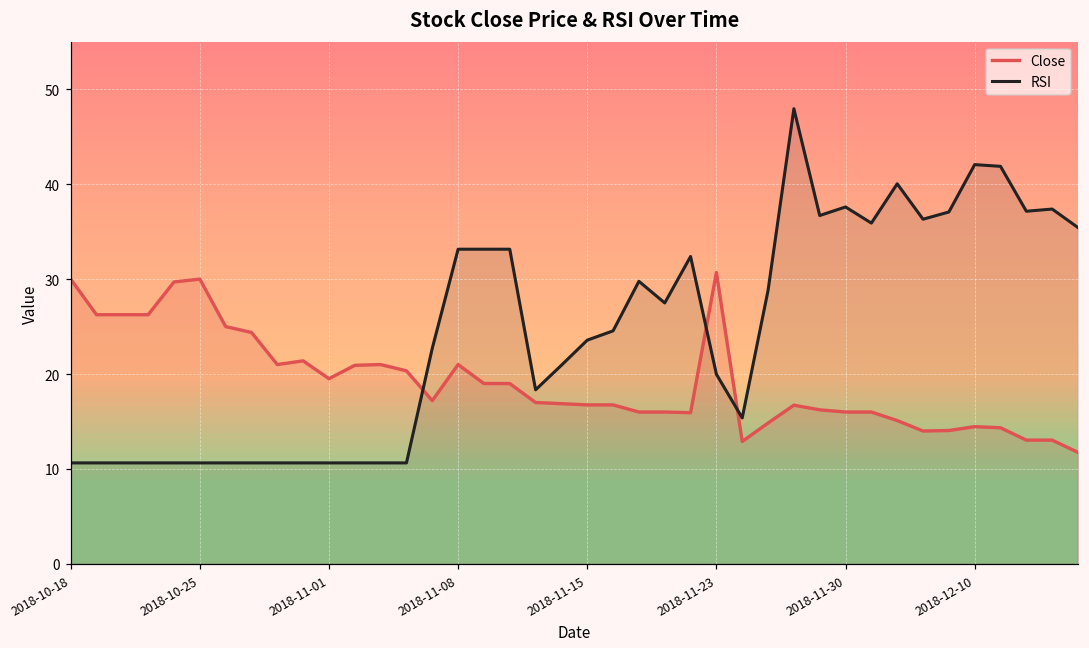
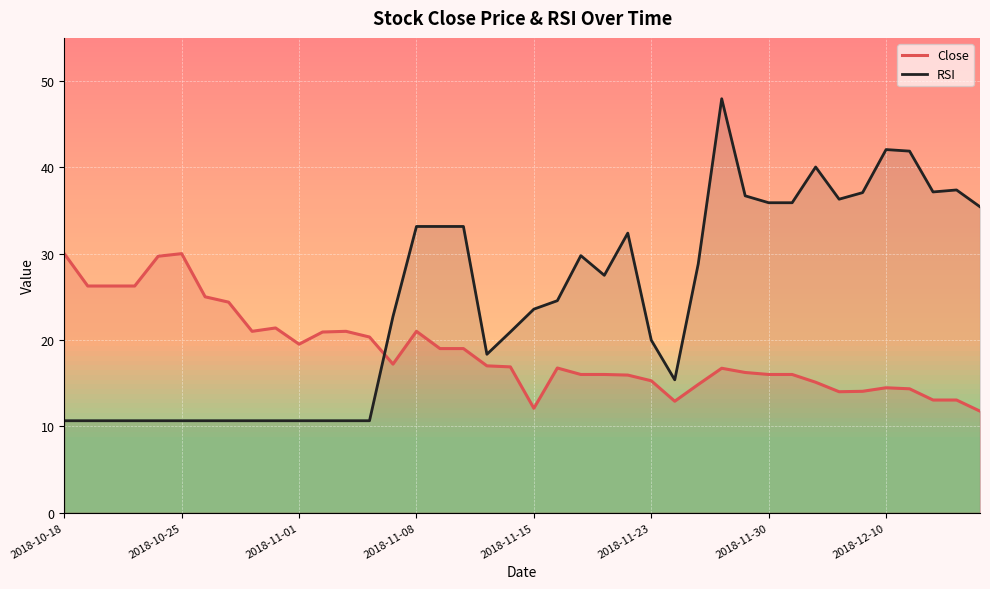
Close, 2018-11-15: 17 -> 12
Close, 2018-11-23: 31 -> 15
RSI, 2018-11-30: 38 -> 36
